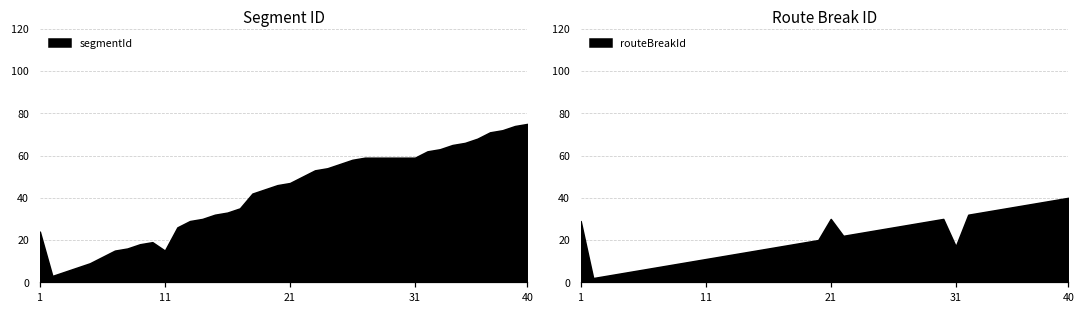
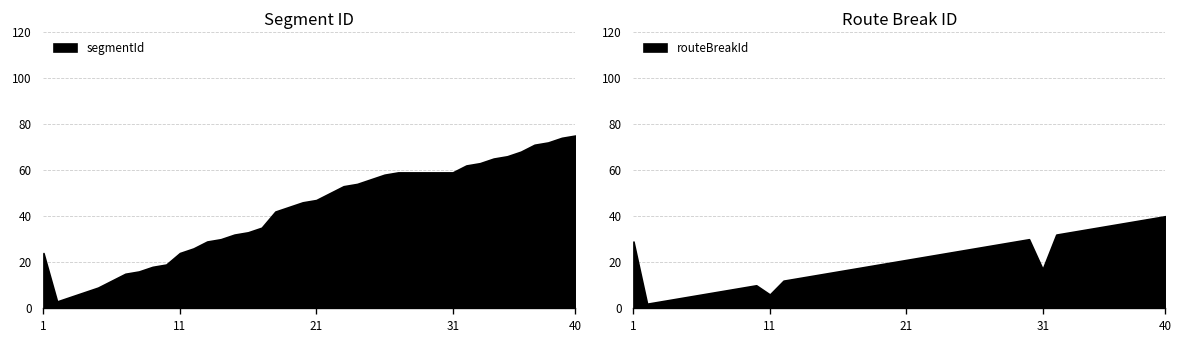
Segment ID, 11: 15 -> 24
Route Break ID, 11: 11 -> 6
Route Break ID, 21: 30 -> 21
